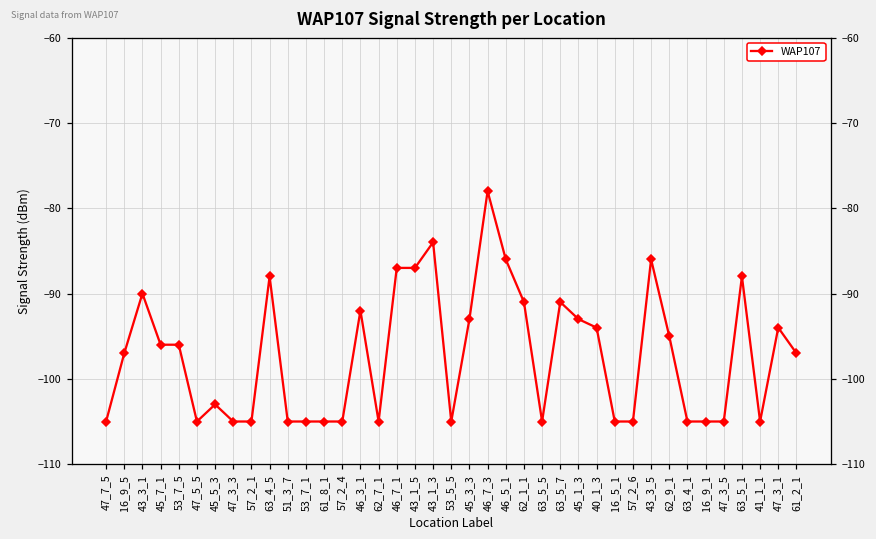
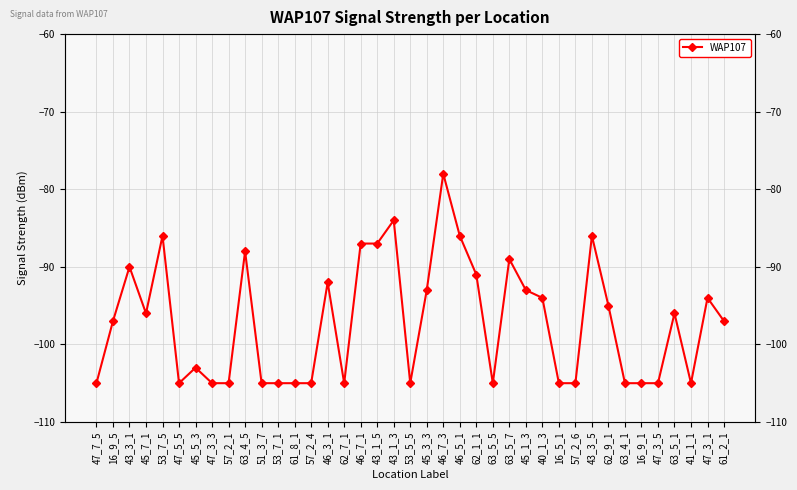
53_7_5: -96 -> -86
63_5_7: -91 -> -89
63_5_1: -88 -> -96
